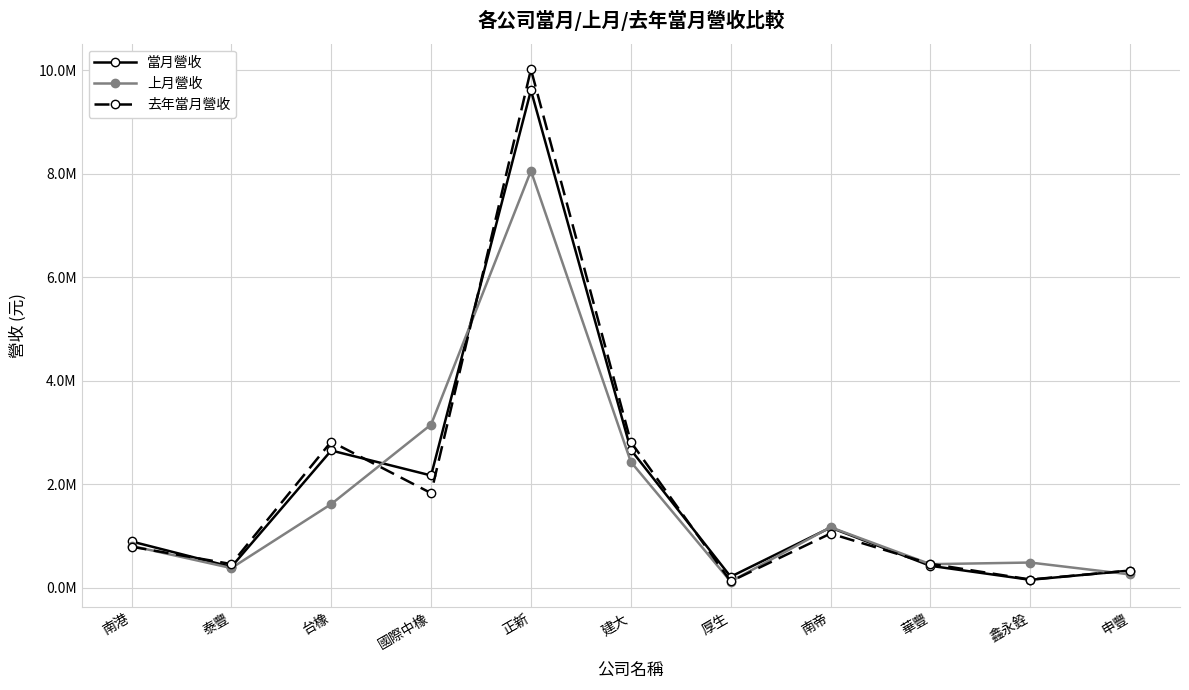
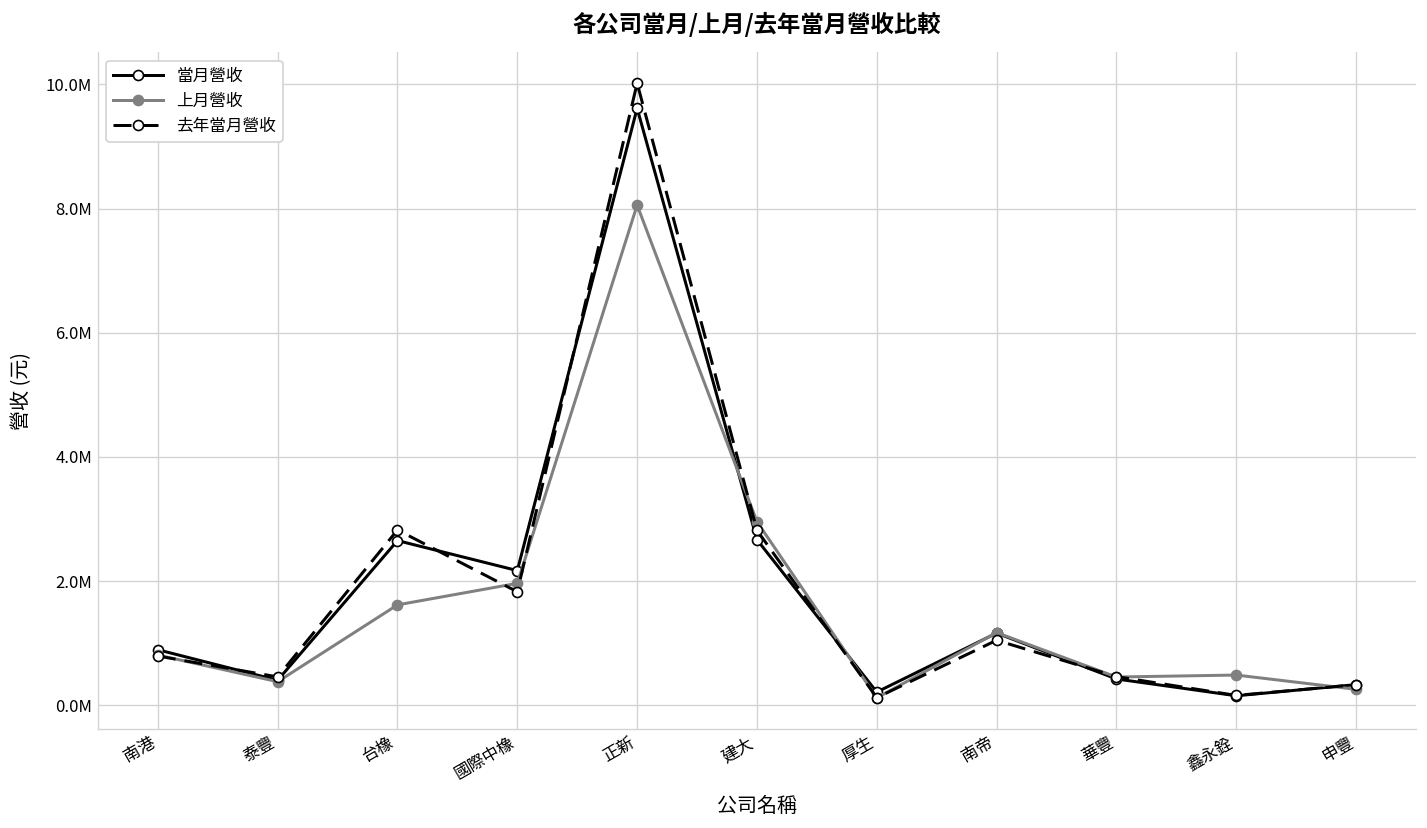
上月營收, 國際中橡: 3200000 -> 2000000
上月營收, 建大: 2400000 -> 3000000
